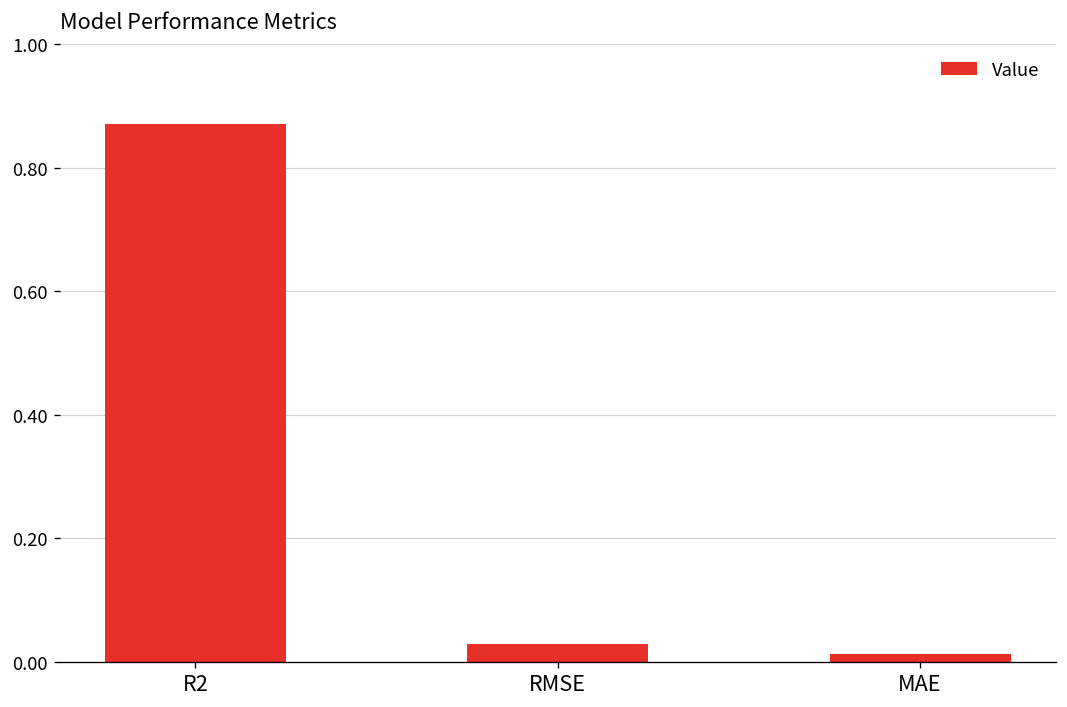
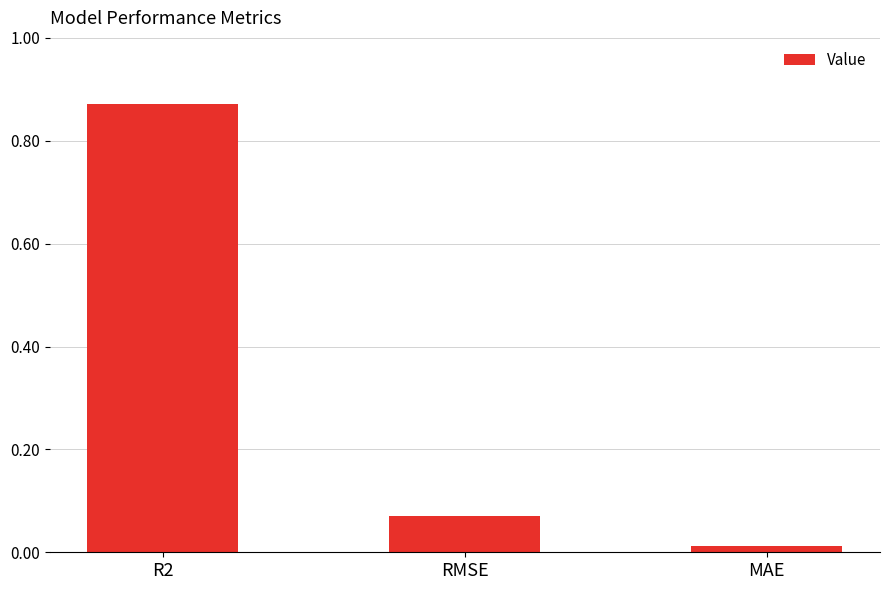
RMSE: 0.03 -> 0.07
